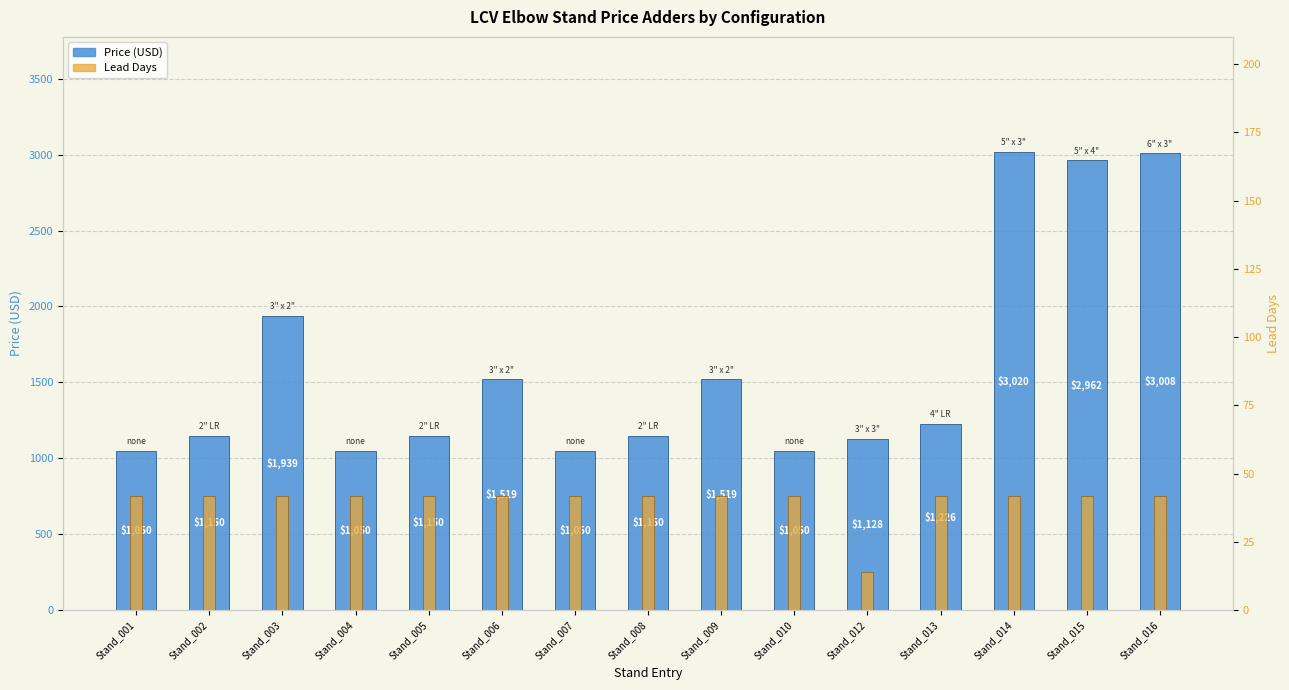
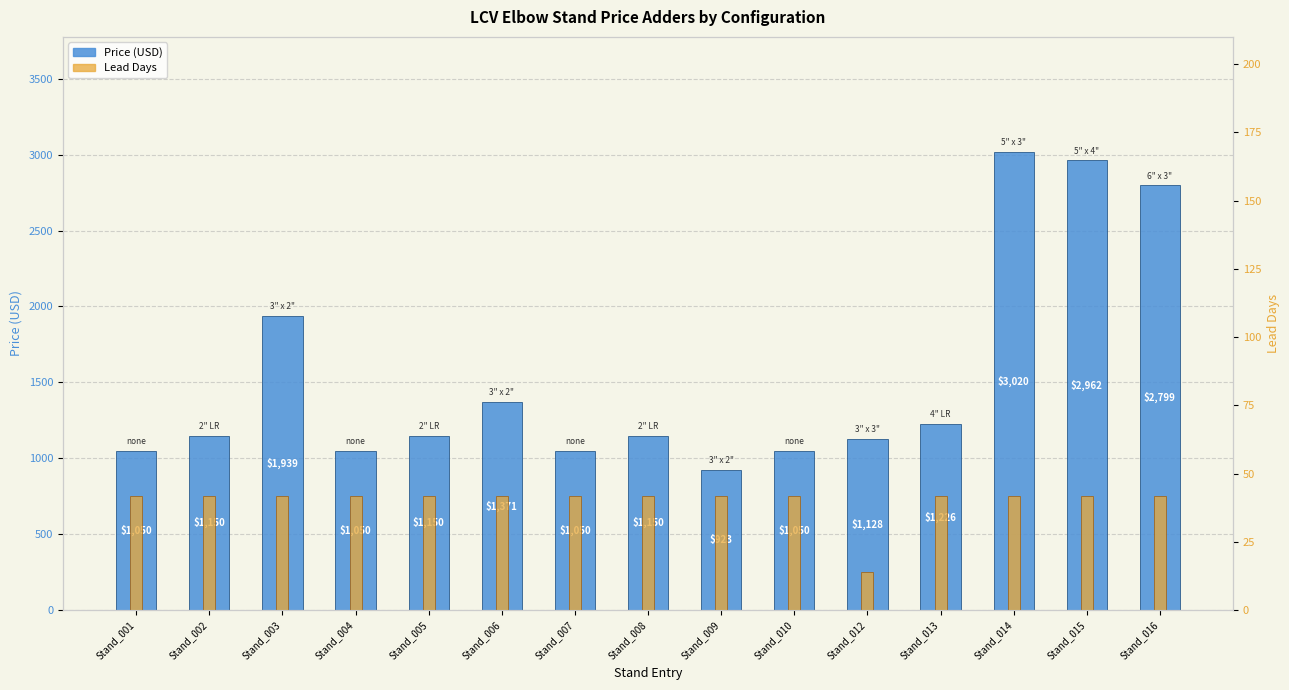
Price (USD), Stand_006: $1,519 -> $1,371
Price (USD), Stand_009: $1,519 -> $923
Price (USD), Stand_016: $3,008 -> $2,799
